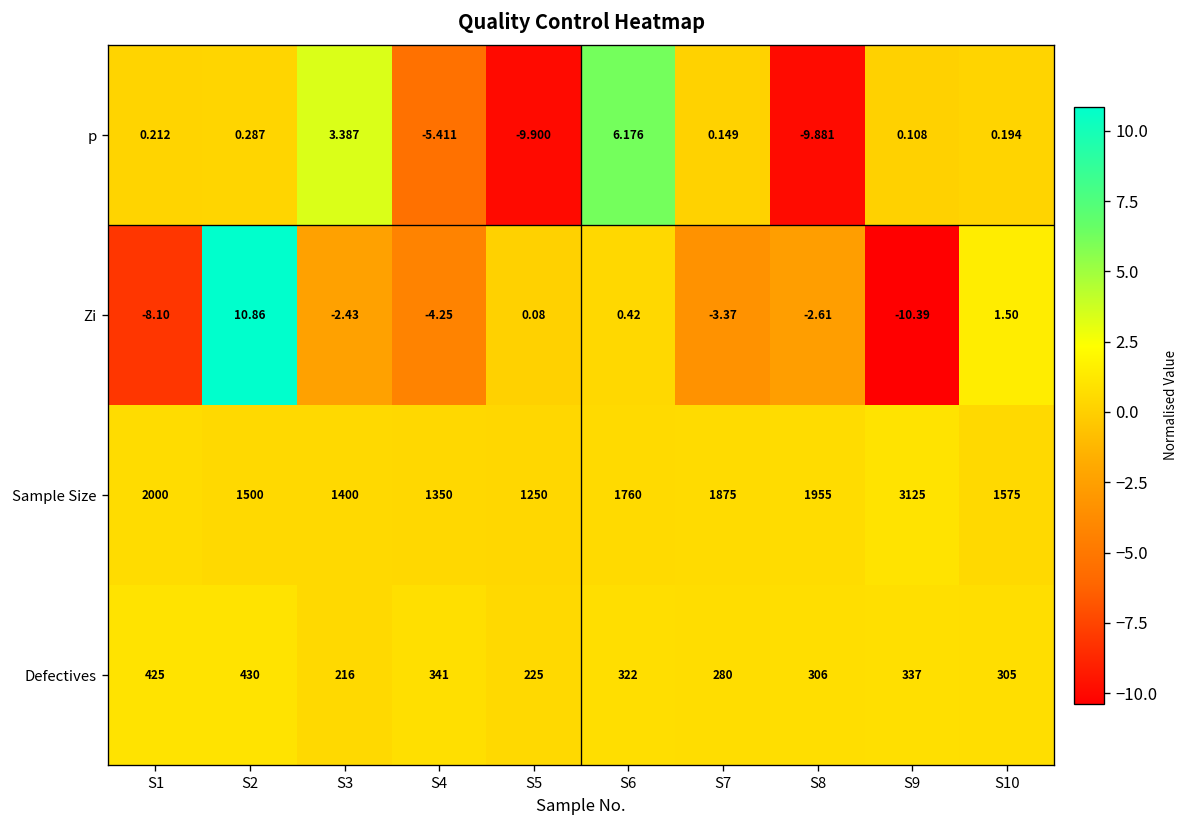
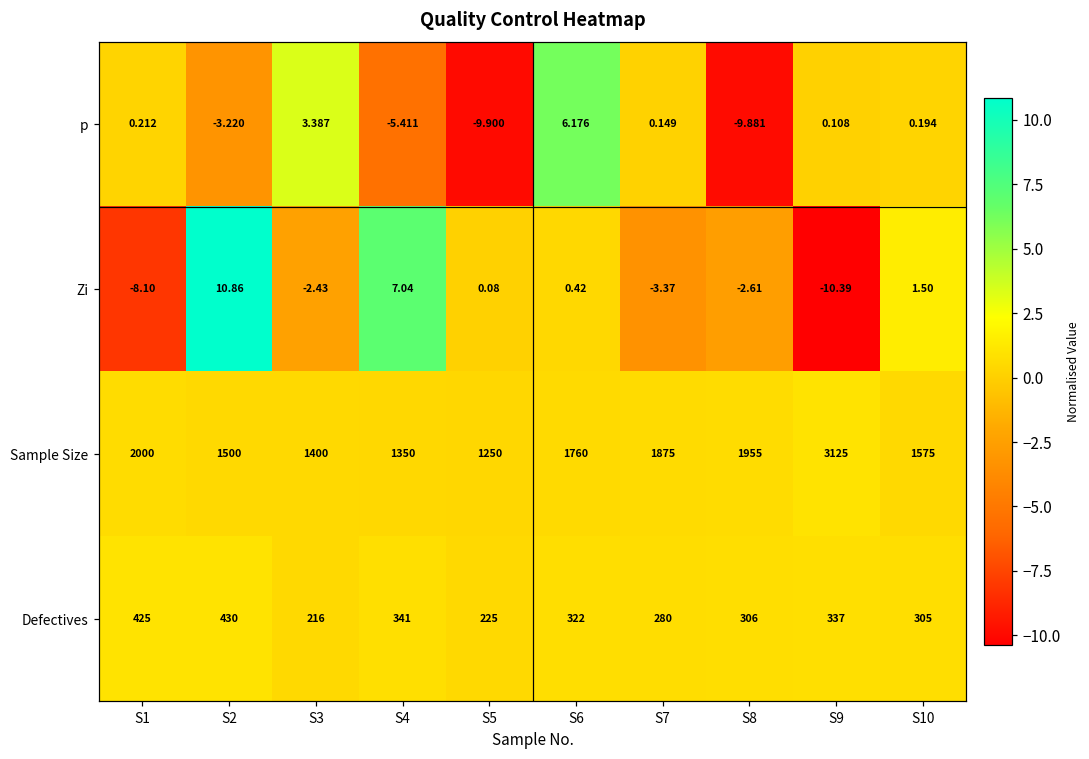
p, S2: 0.287 -> -3.220
Zi, S4: -4.25 -> 7.04
